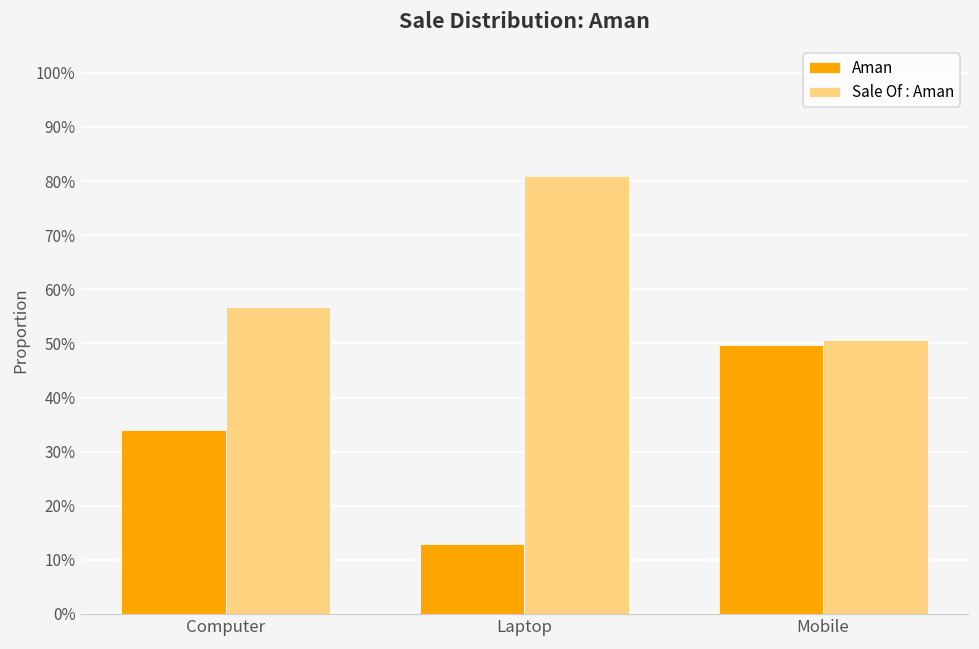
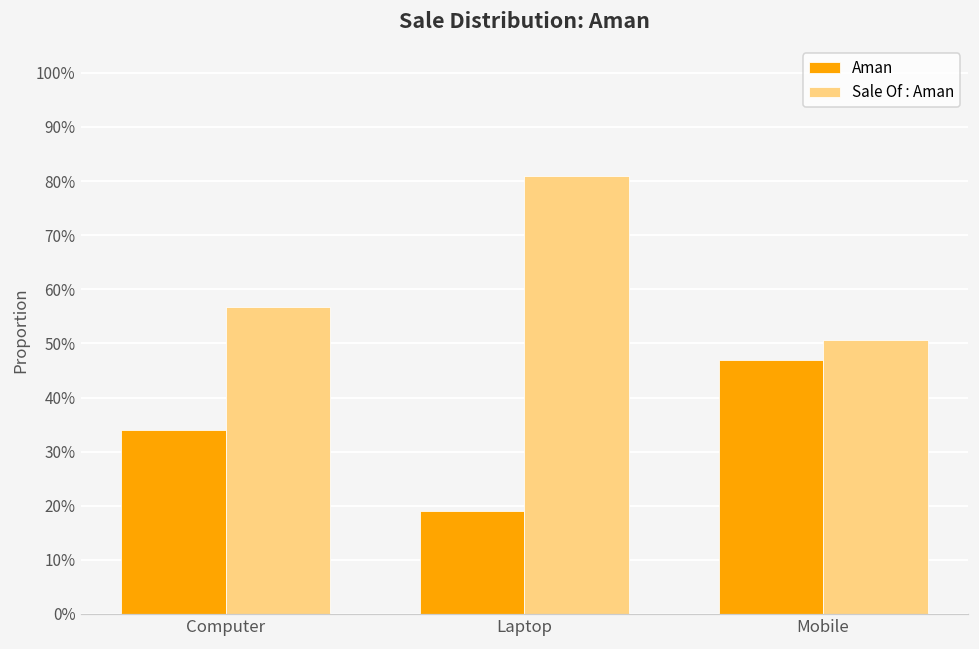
Aman, Laptop: 13% -> 19%
Aman, Mobile: 50% -> 47%
